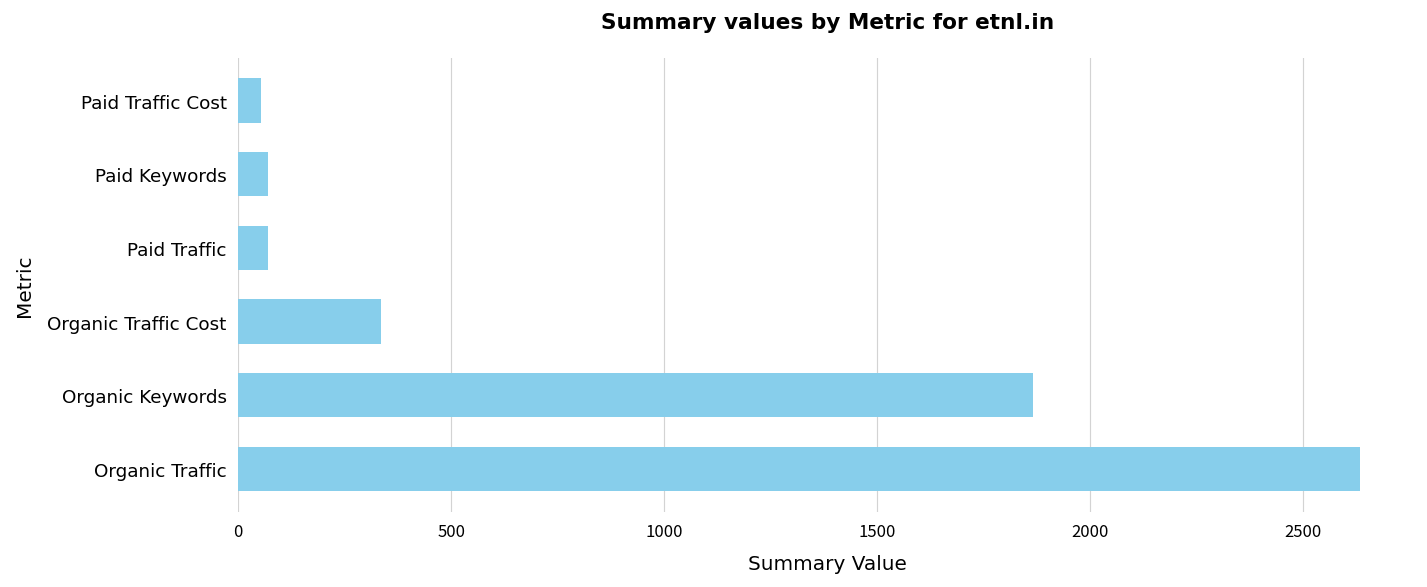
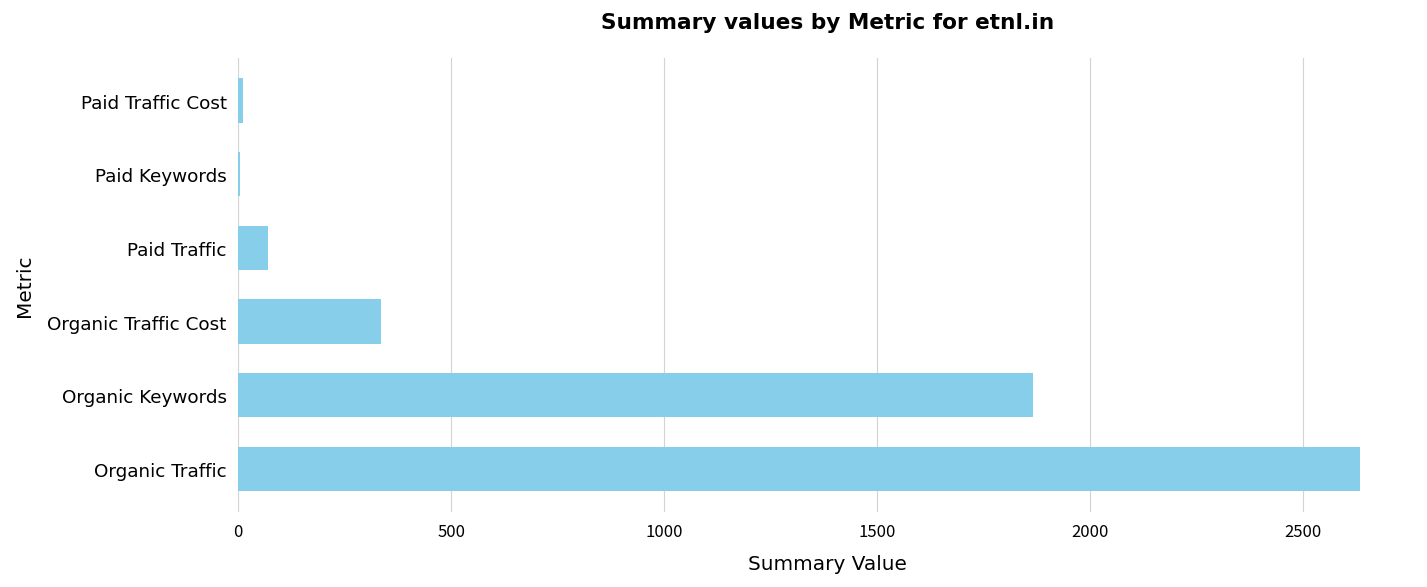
Paid Traffic Cost: 50 -> 10
Paid Keywords: 70 -> 0
